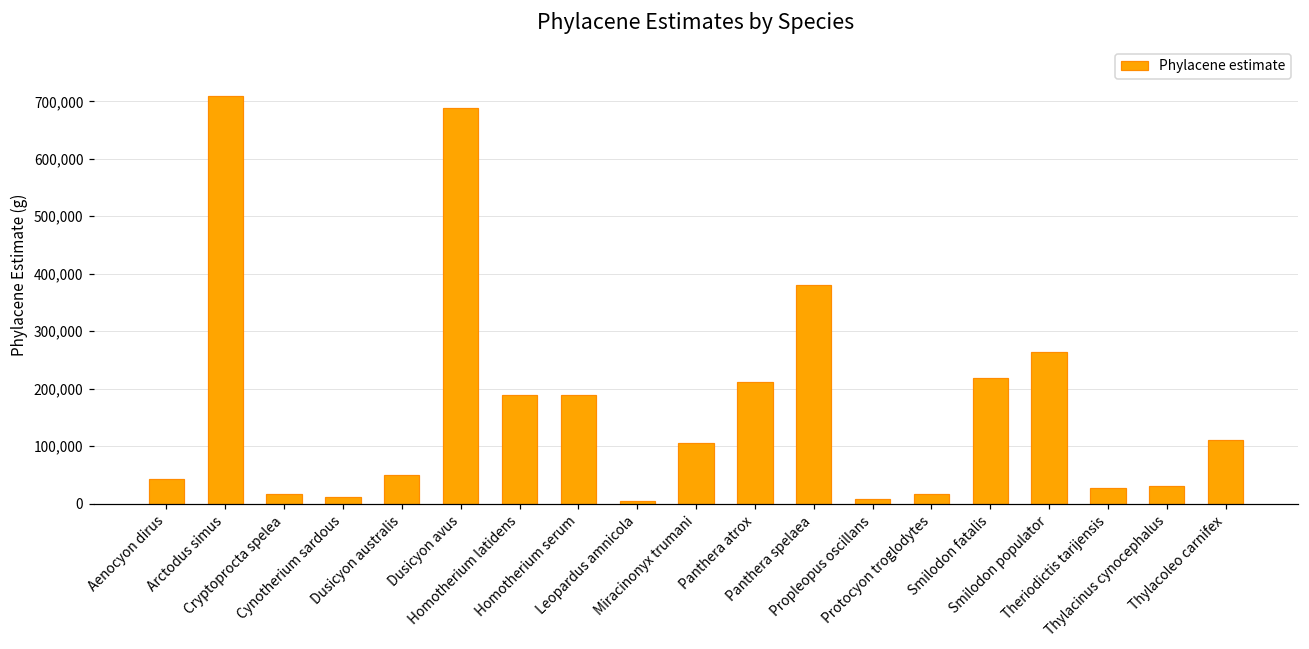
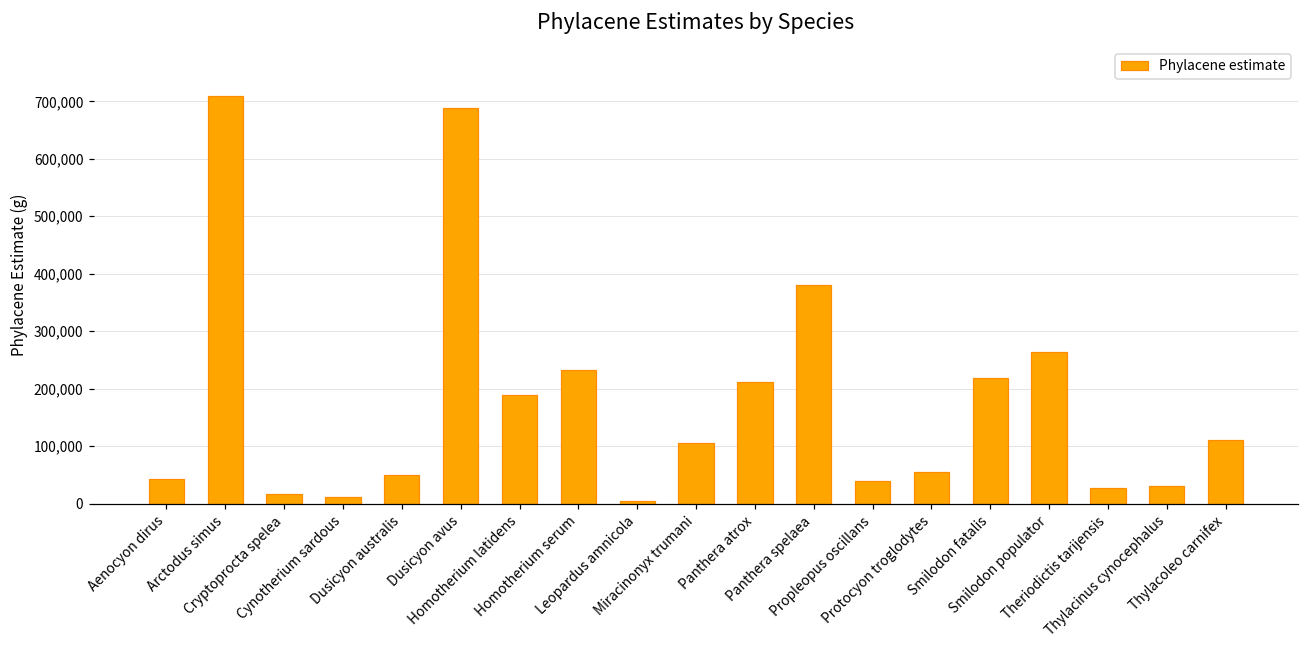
Homotherium serum: 190,000 -> 230,000
Propleopus oscillans: 10,000 -> 40,000
Protocyon troglodytes: 20,000 -> 50,000
